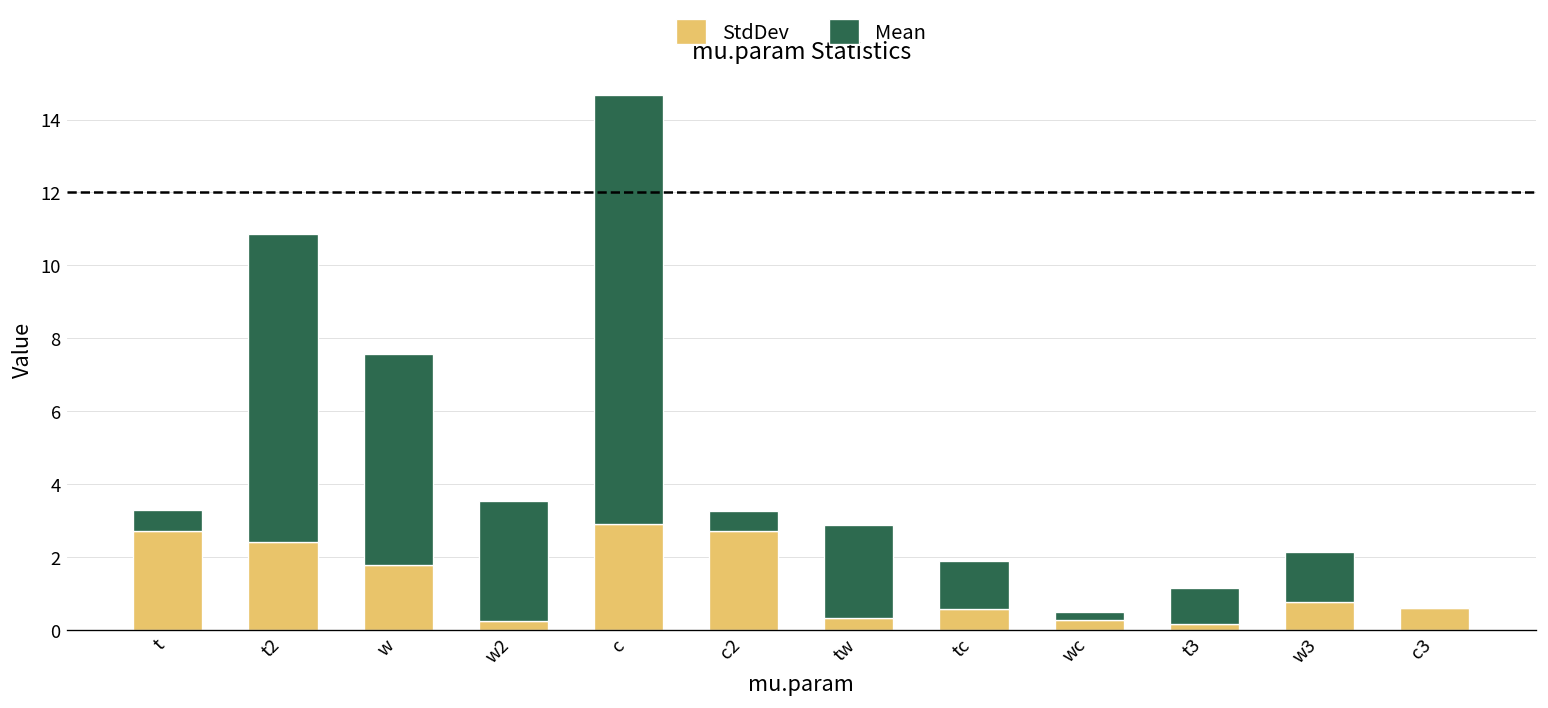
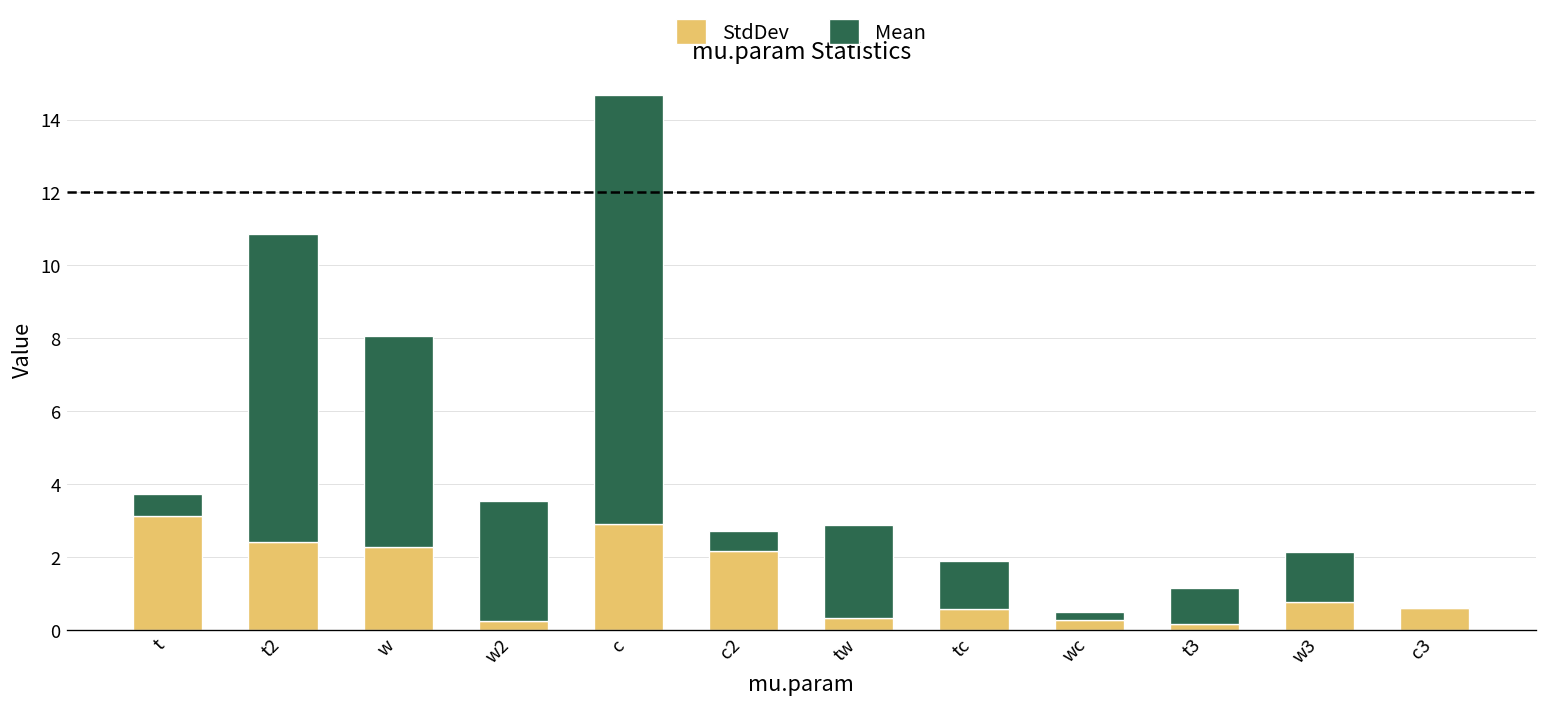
StdDev, t: 2.7 -> 3.1
StdDev, w: 1.8 -> 2.3
StdDev, c2: 2.7 -> 2.2
